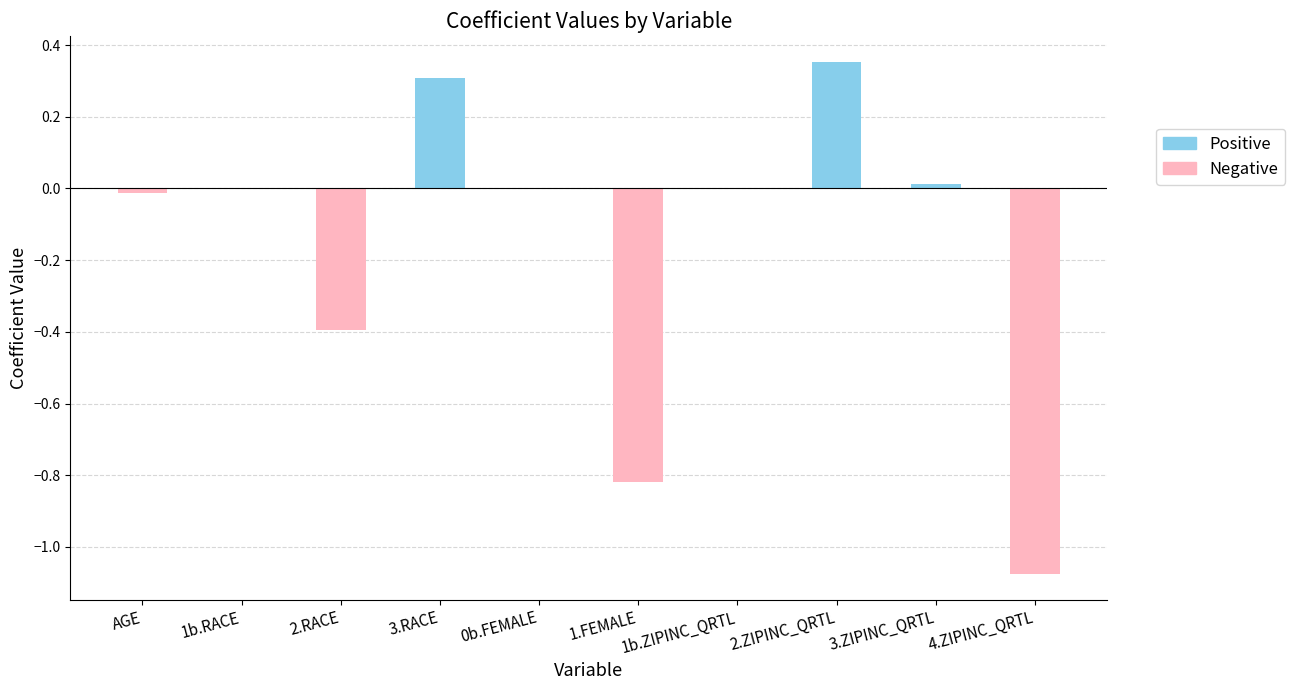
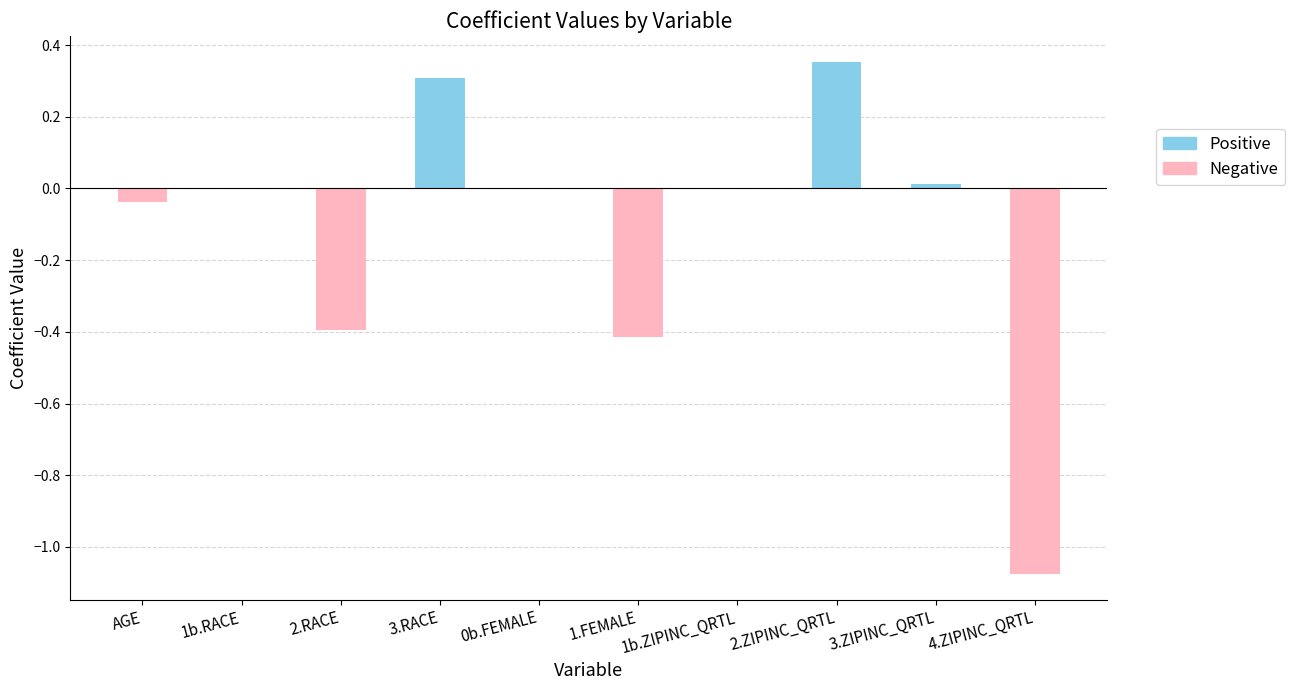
AGE: -0.01 -> -0.04
1.FEMALE: -0.82 -> -0.41
